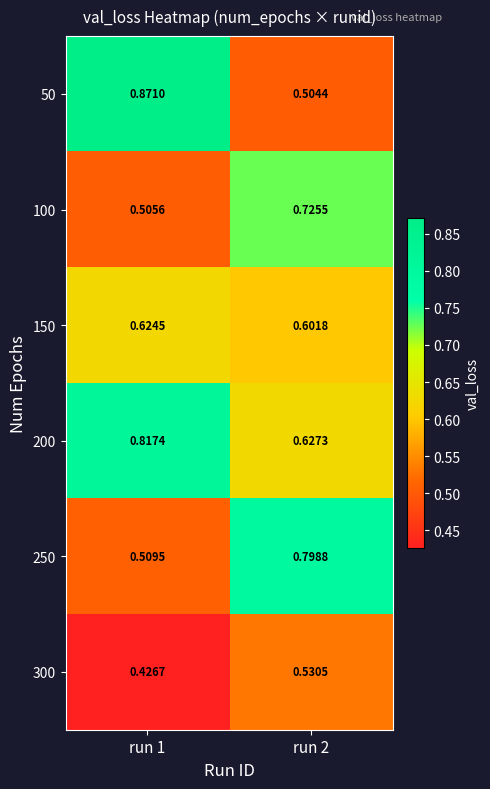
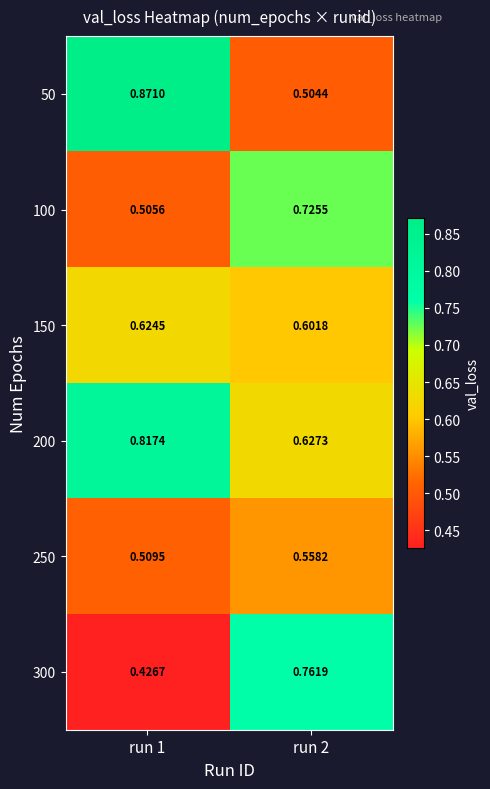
250, run 2: 0.7988 -> 0.5582
300, run 2: 0.5305 -> 0.7619
